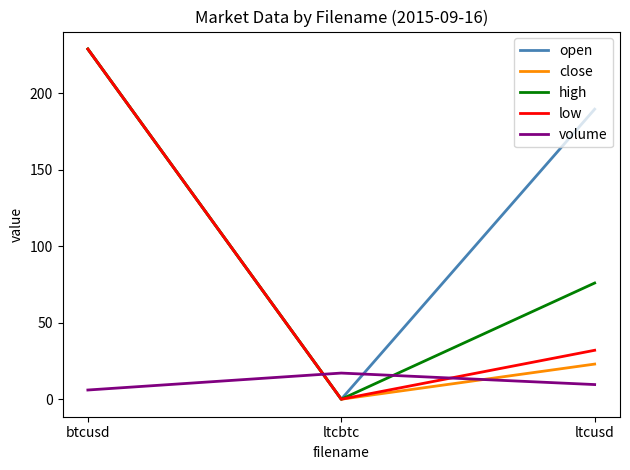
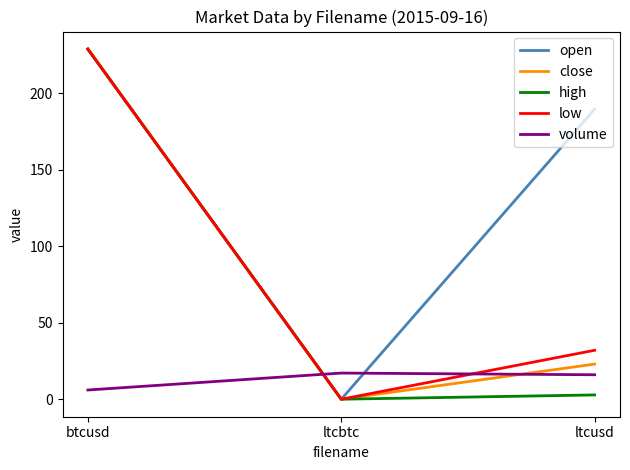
high, ltcusd: 76 -> 3
volume, ltcusd: 10 -> 16
